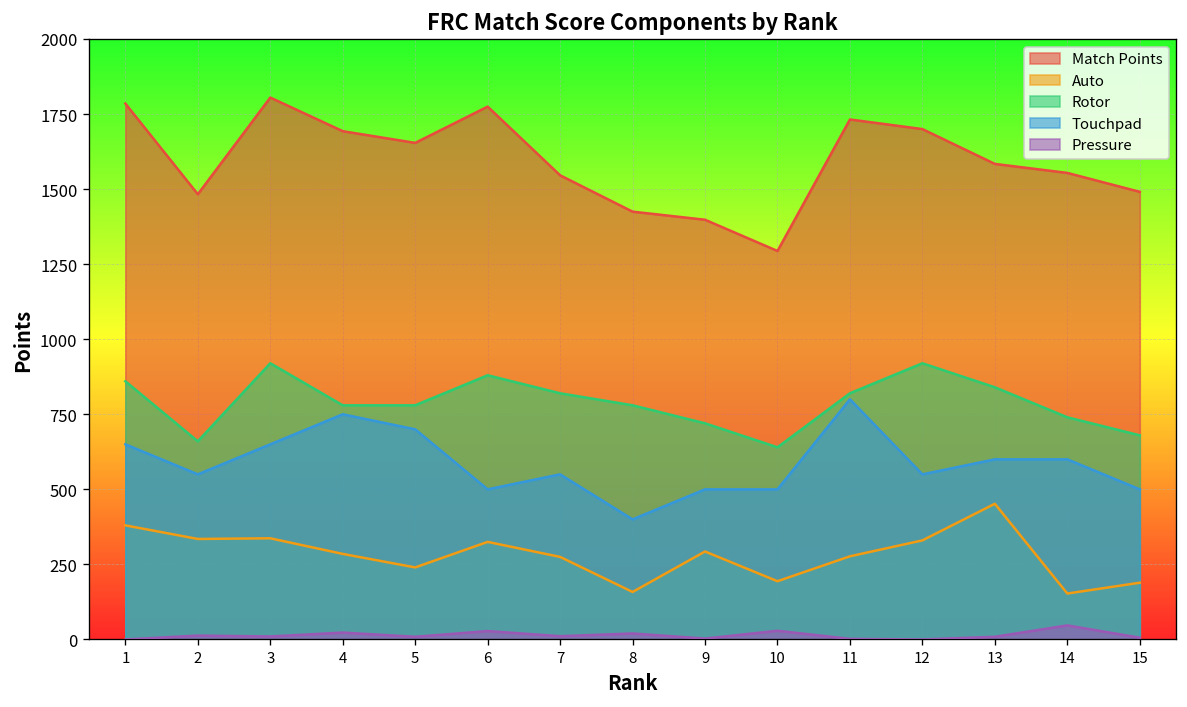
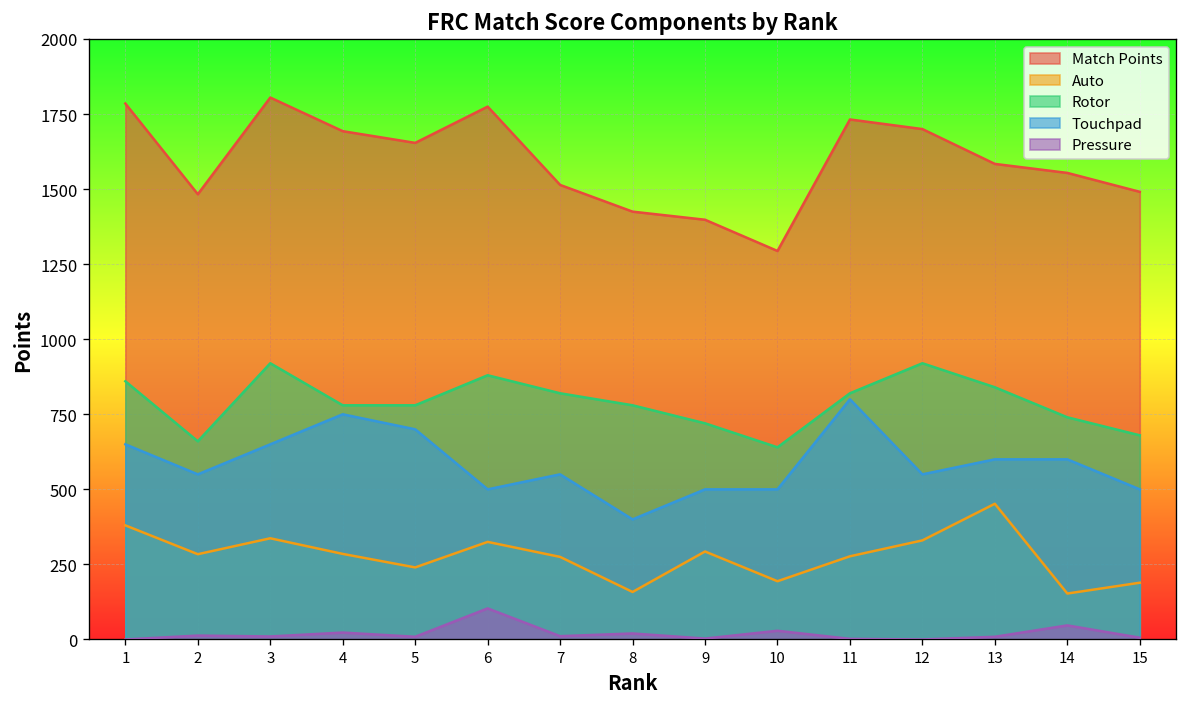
Auto, 2: 330 -> 280
Pressure, 6: 30 -> 100
Match Points, 7: 1550 -> 1510
